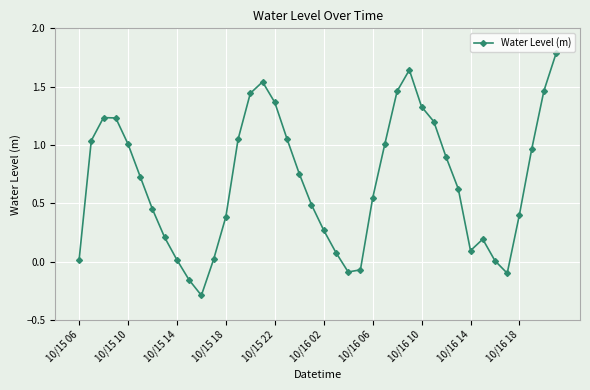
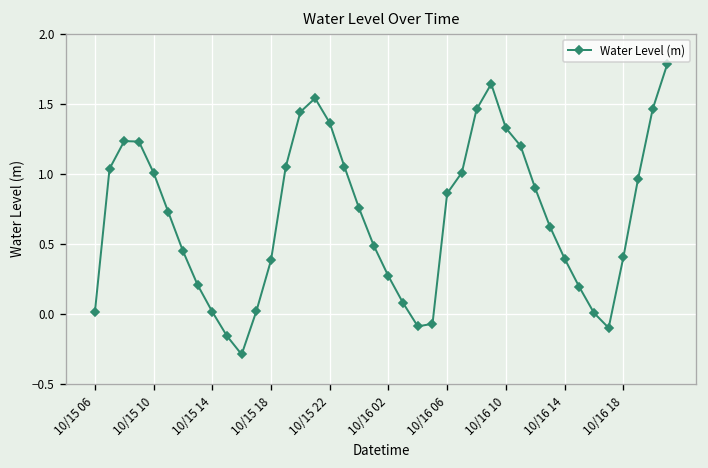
10/16 06: 0.54 -> 0.86
10/16 14: 0.09 -> 0.39
